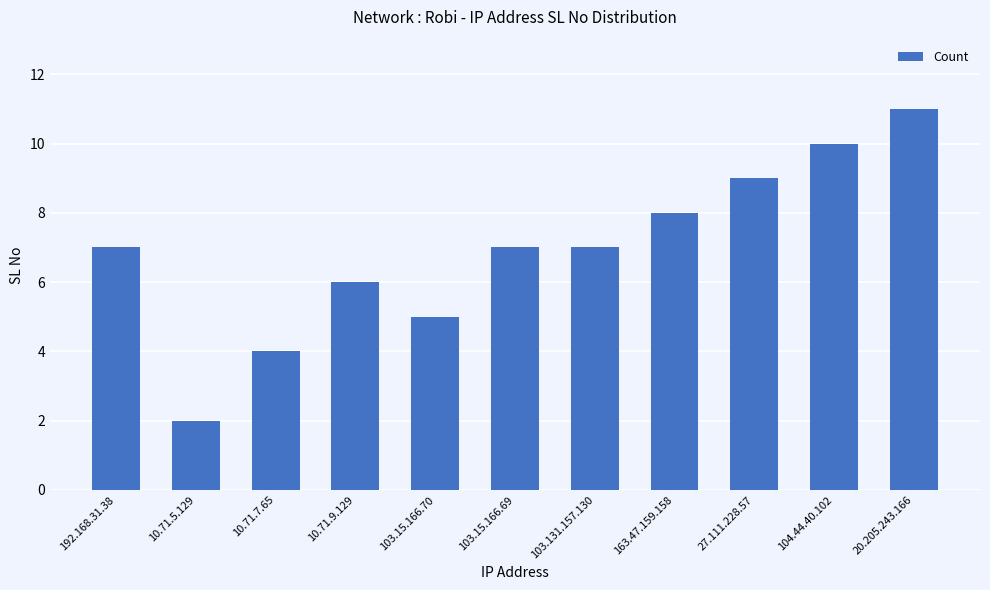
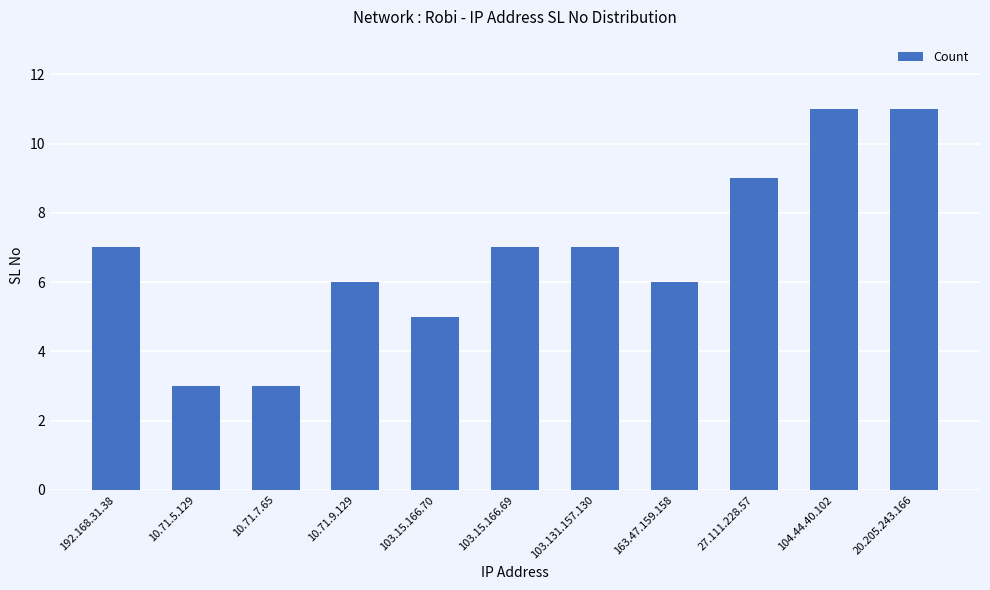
10.71.5.129: 2 -> 3
10.71.7.65: 4 -> 3
163.47.159.158: 8 -> 6
104.44.40.102: 10 -> 11
